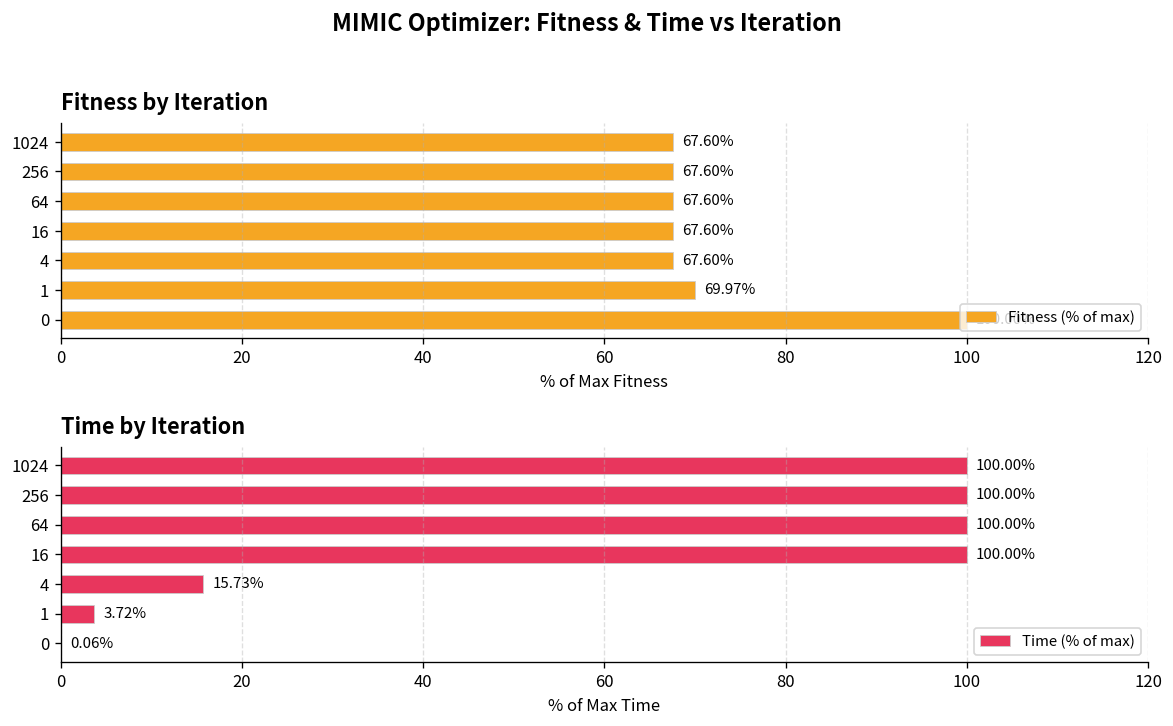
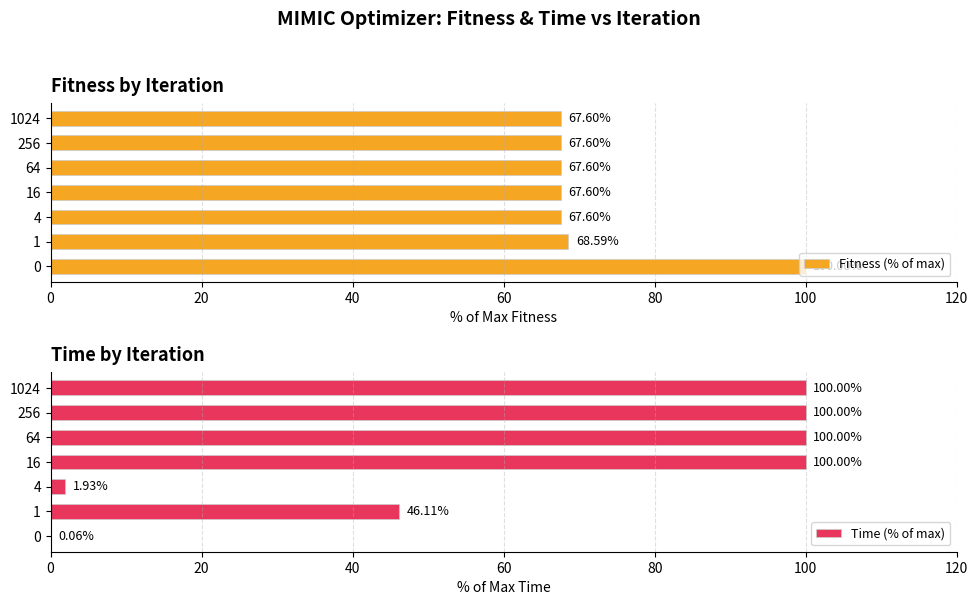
Fitness by Iteration, 1: 69.97% -> 68.59%
Time by Iteration, 4: 15.73% -> 1.93%
Time by Iteration, 1: 3.72% -> 46.11%
